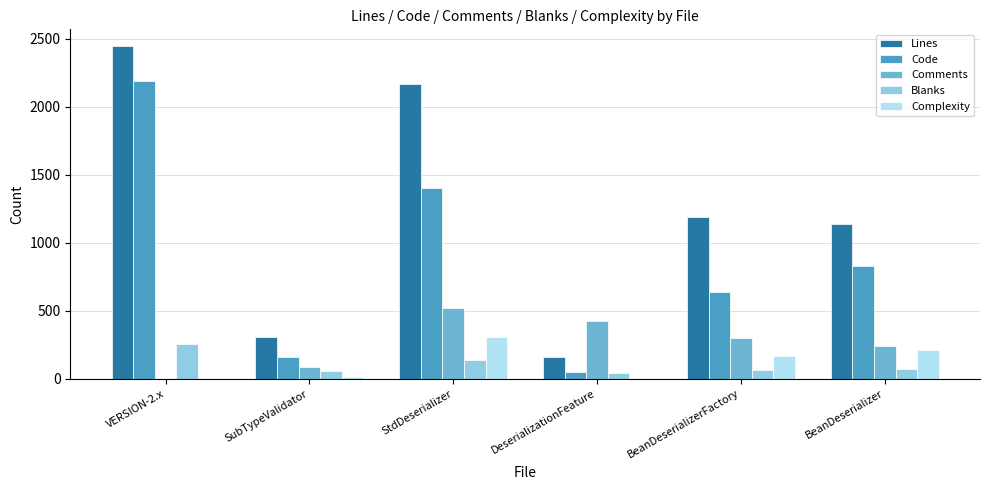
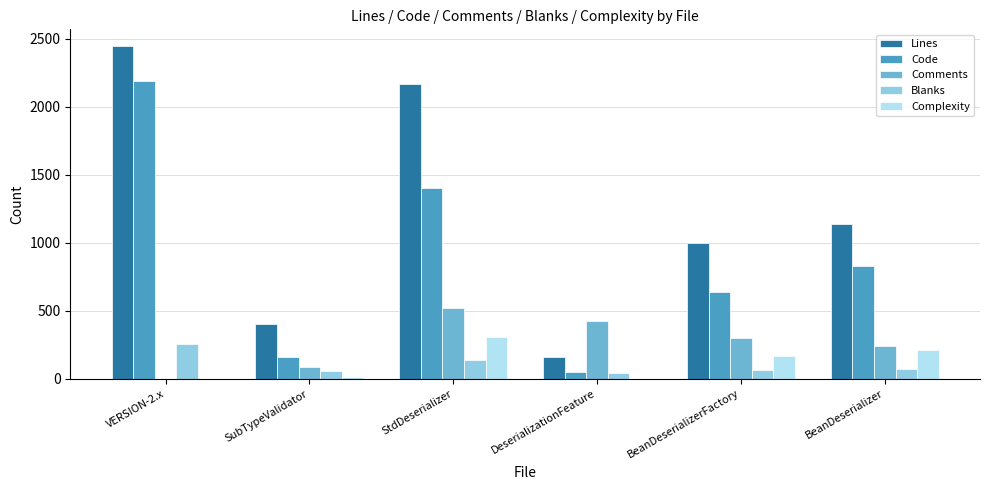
Lines, SubTypeValidator: 310 -> 400
Lines, BeanDeserializerFactory: 1190 -> 1000
